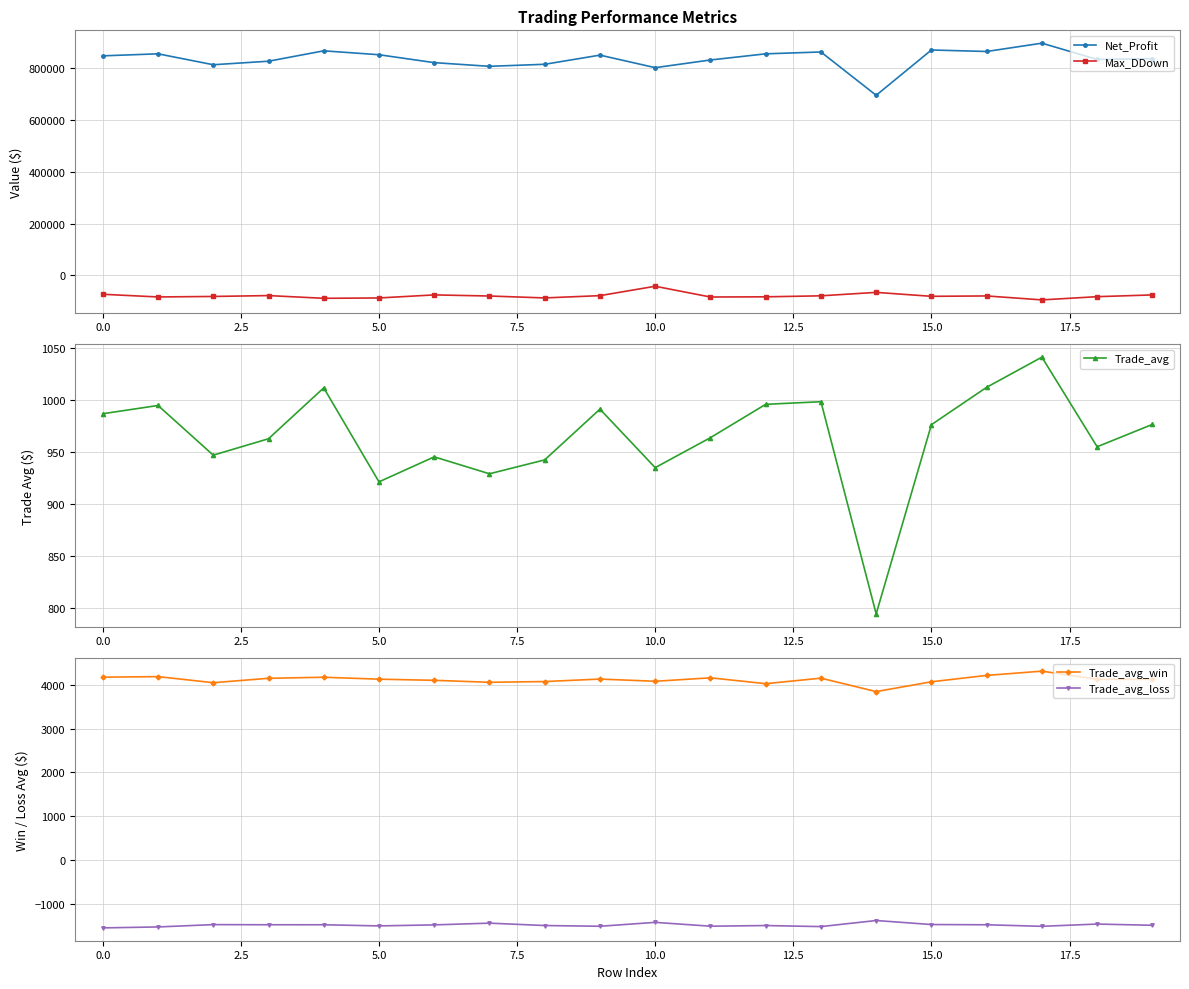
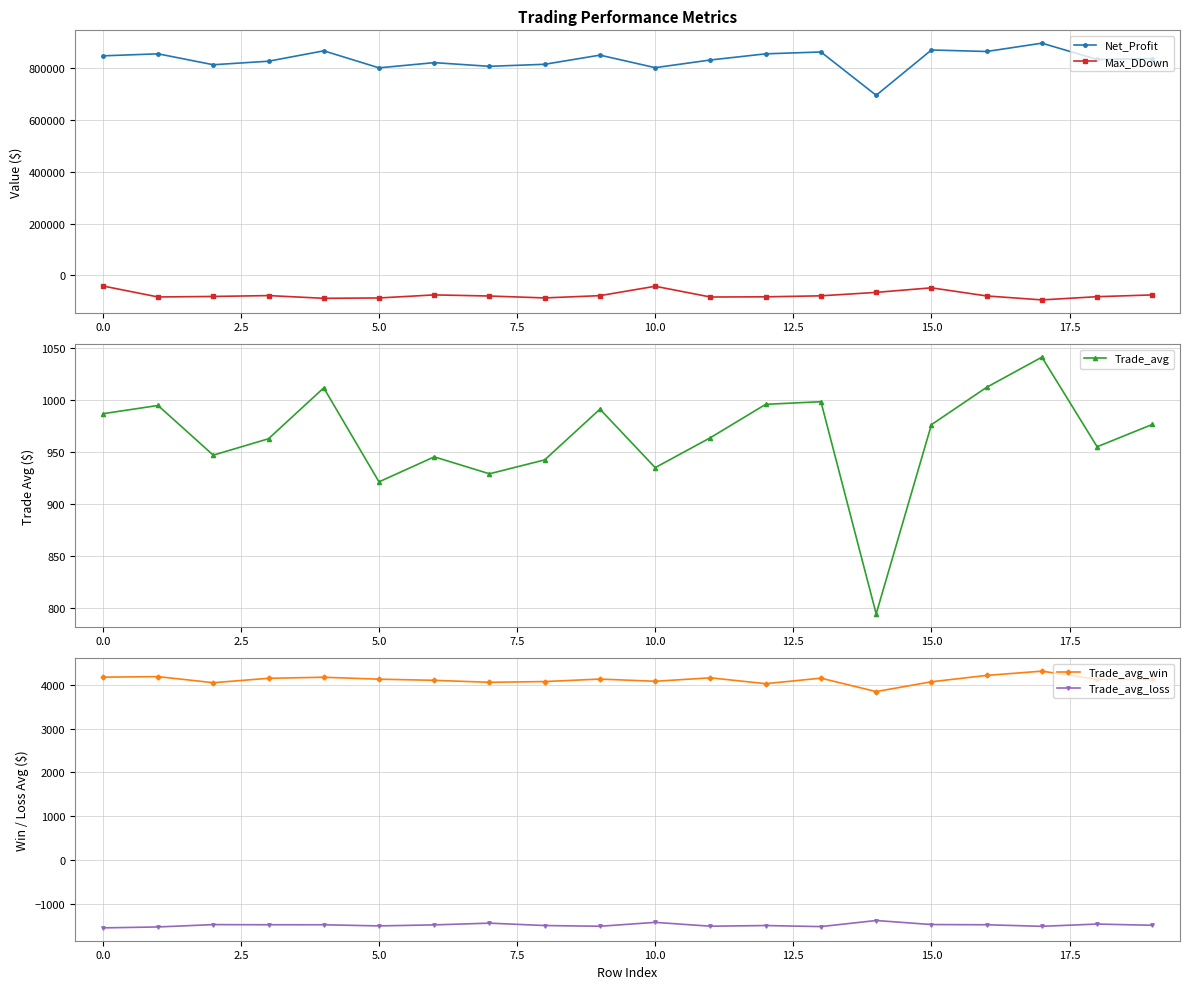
Trading Performance Metrics, Max_DDown, 0.0: -70000 -> -40000
Trading Performance Metrics, Net_Profit, 5.0: 850000 -> 800000
Trading Performance Metrics, Max_DDown, 15.0: -80000 -> -50000
